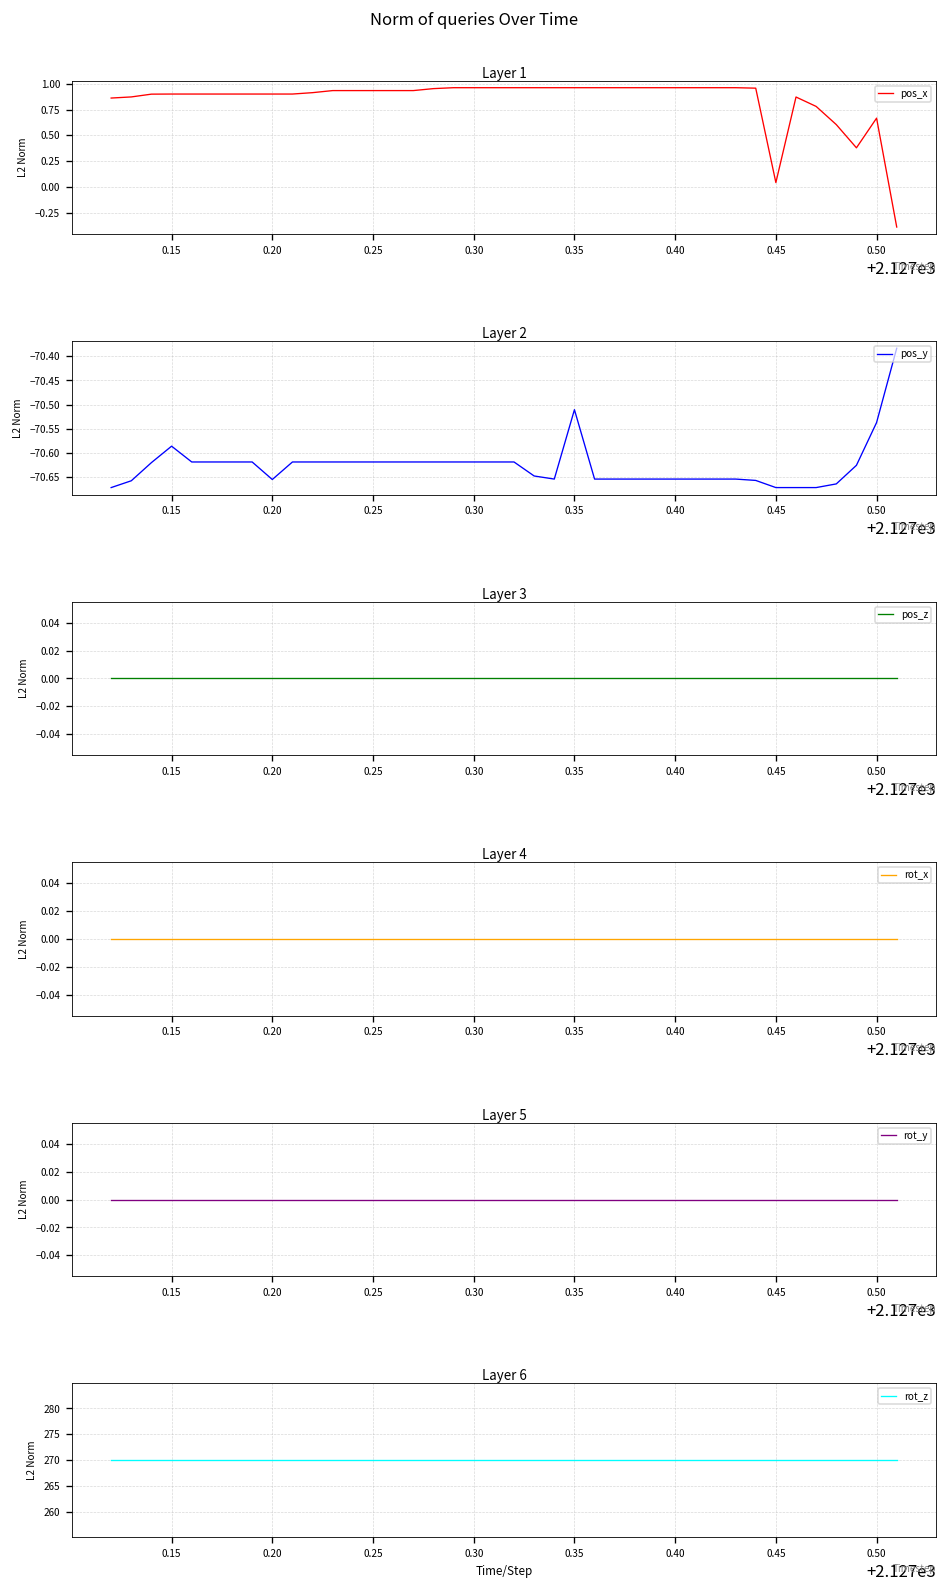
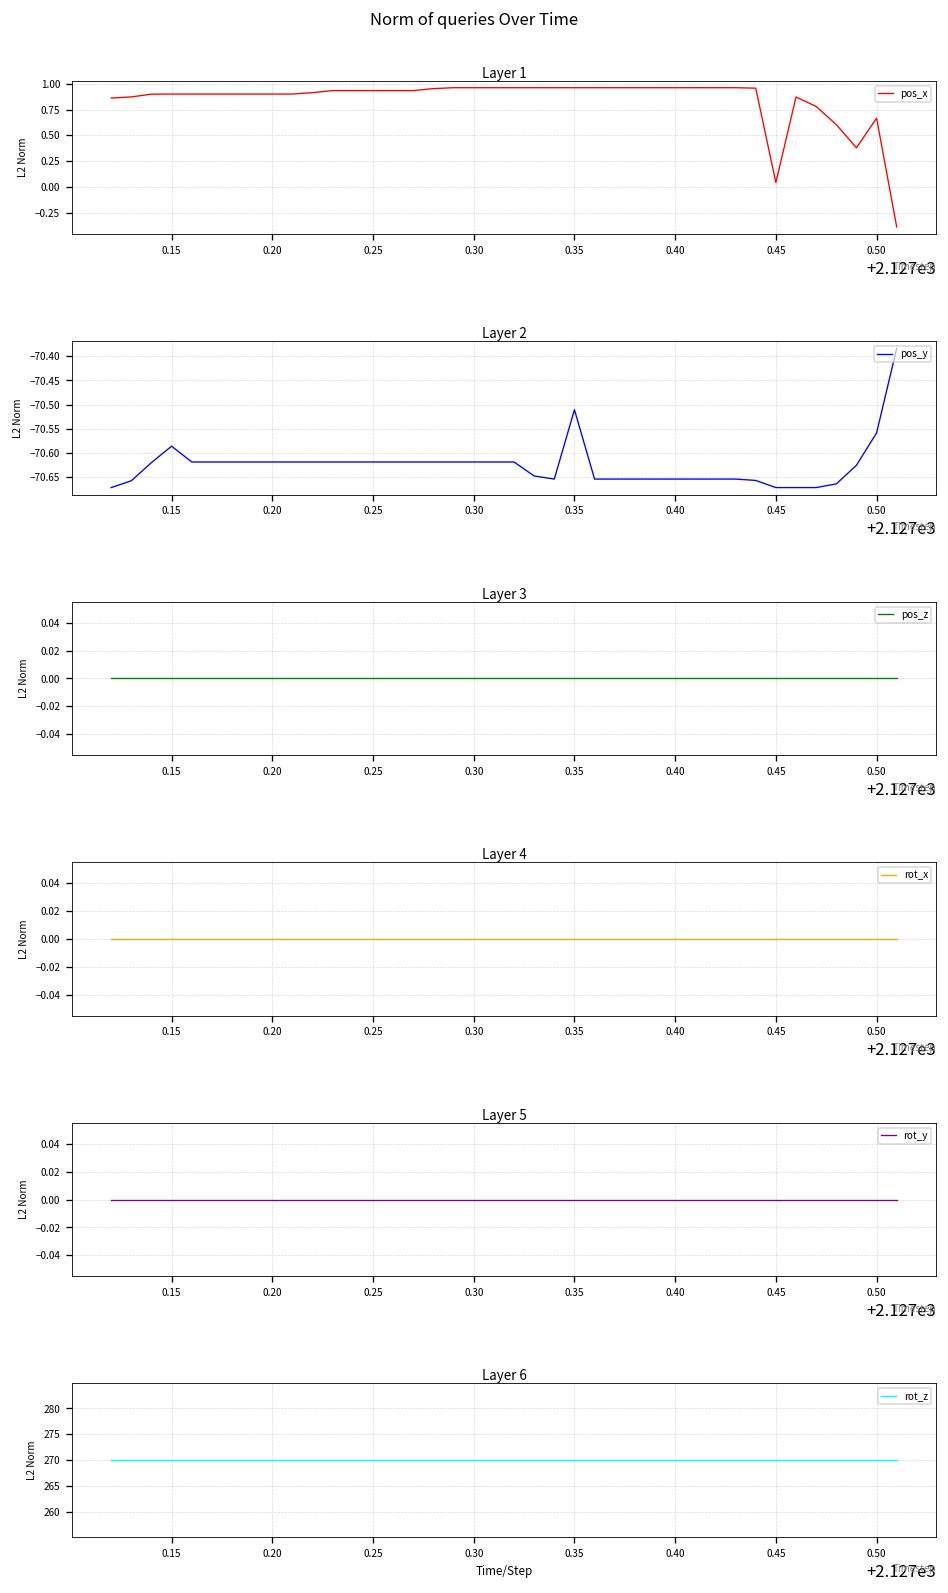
Layer 2, 0.20: -70.66 -> -70.62
Layer 2, 0.50: -70.54 -> -70.56
